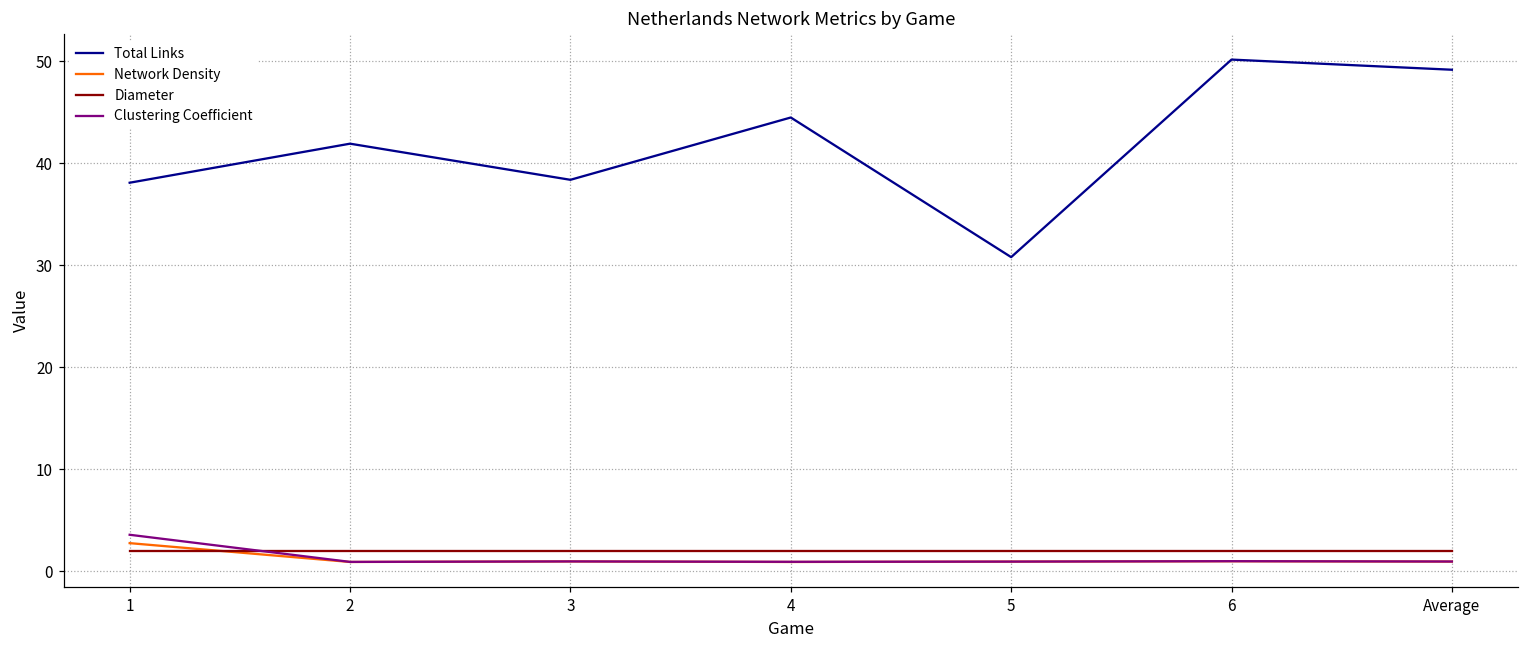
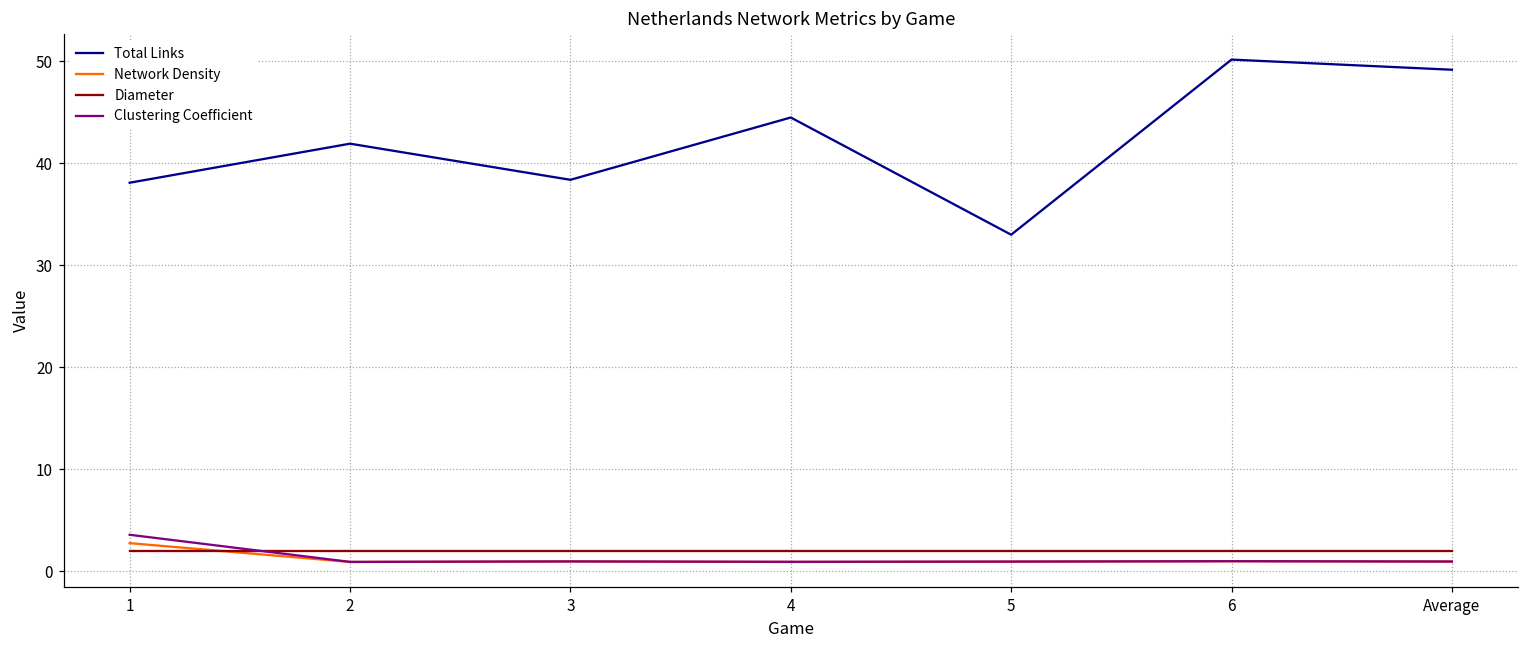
Total Links, 5: 31 -> 33
